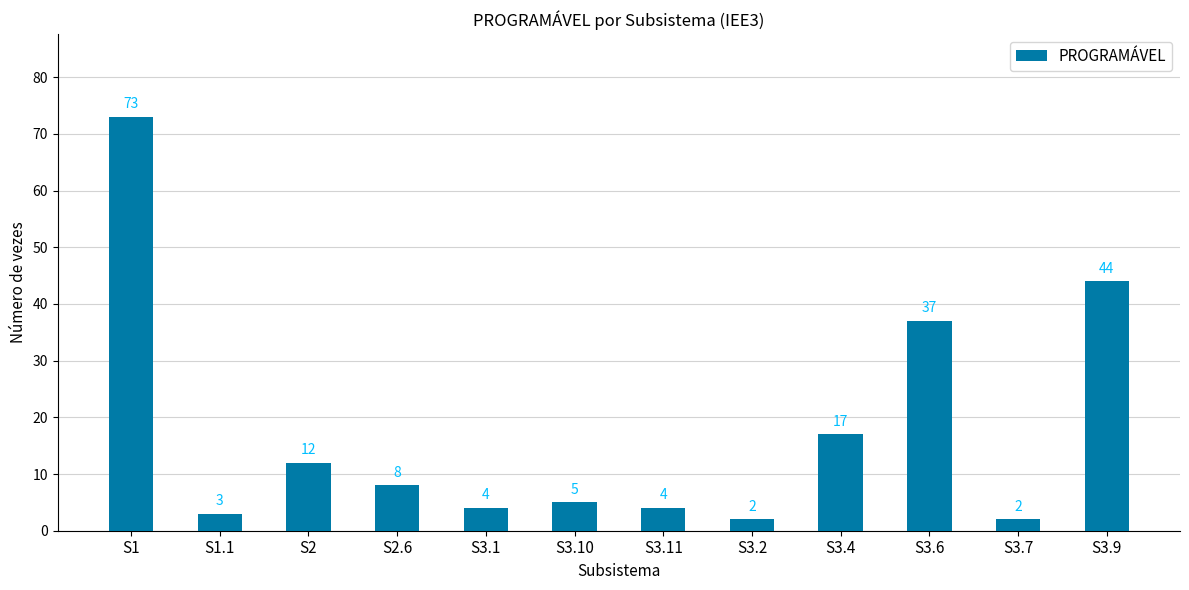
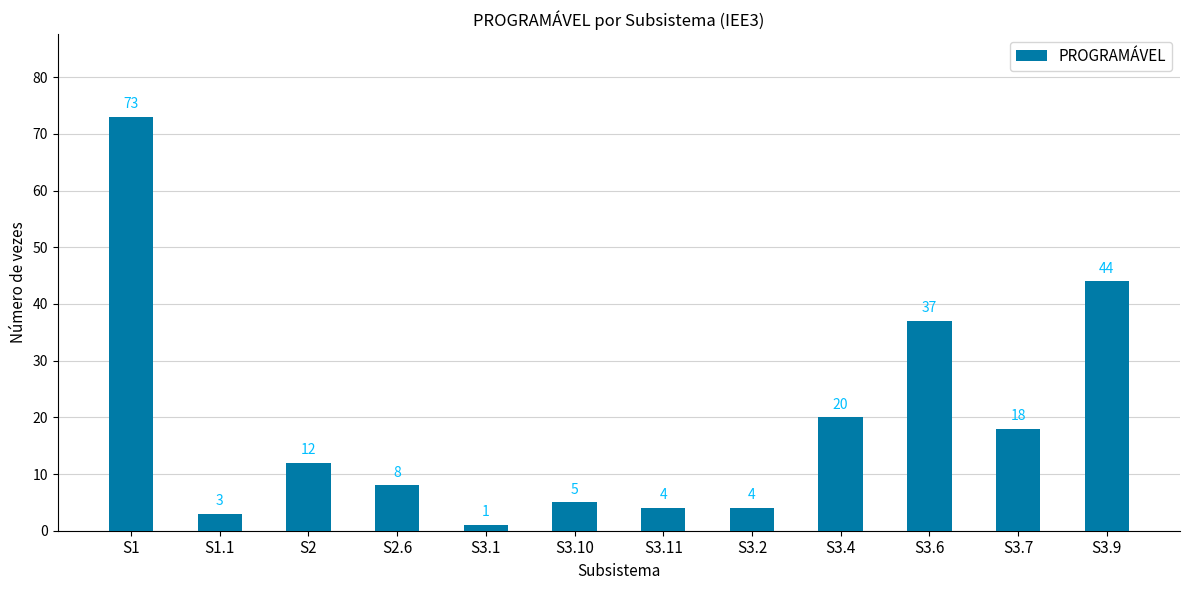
S3.1: 4 -> 1
S3.2: 2 -> 4
S3.4: 17 -> 20
S3.7: 2 -> 18
